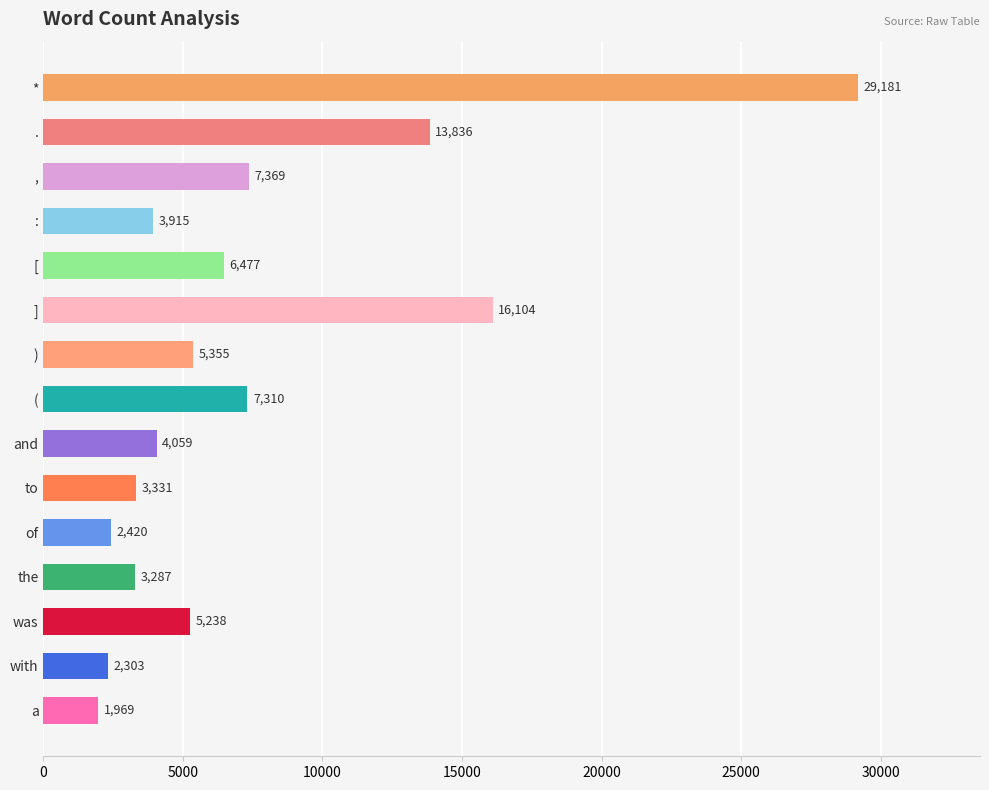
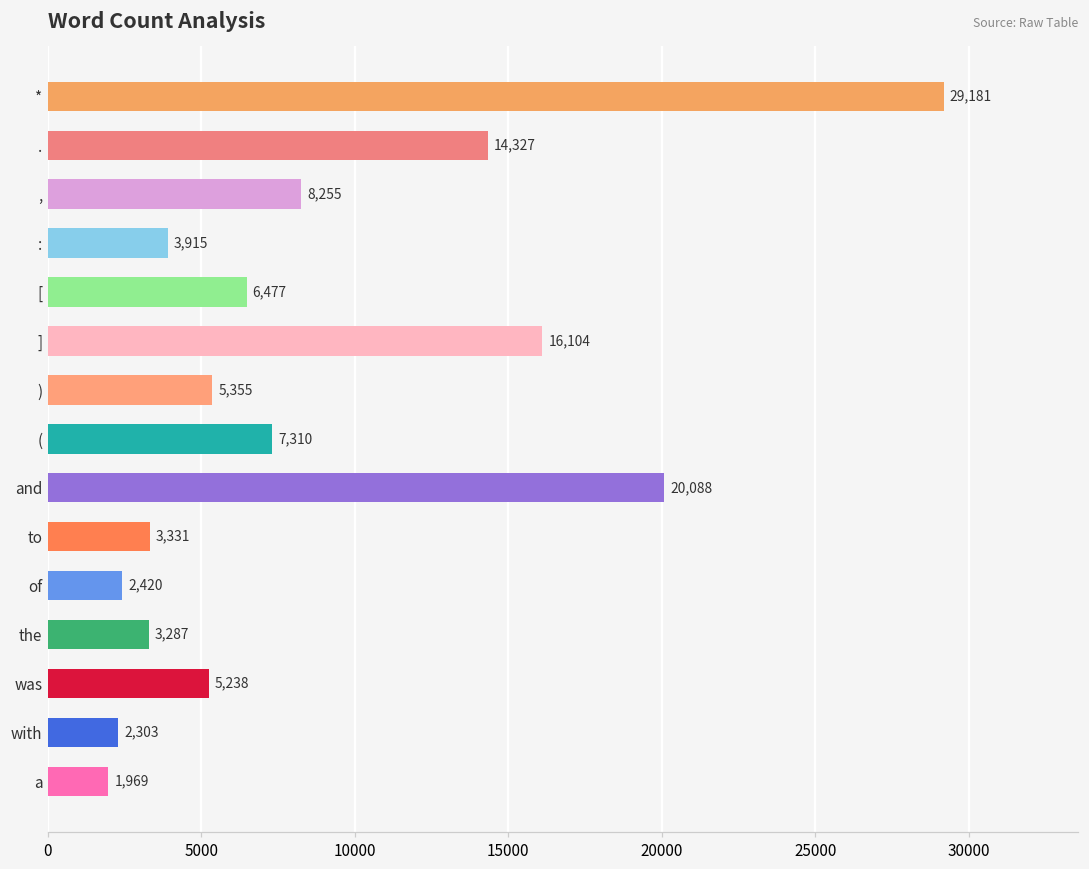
.: 13,836 -> 14,327
,: 7,369 -> 8,255
and: 4,059 -> 20,088
